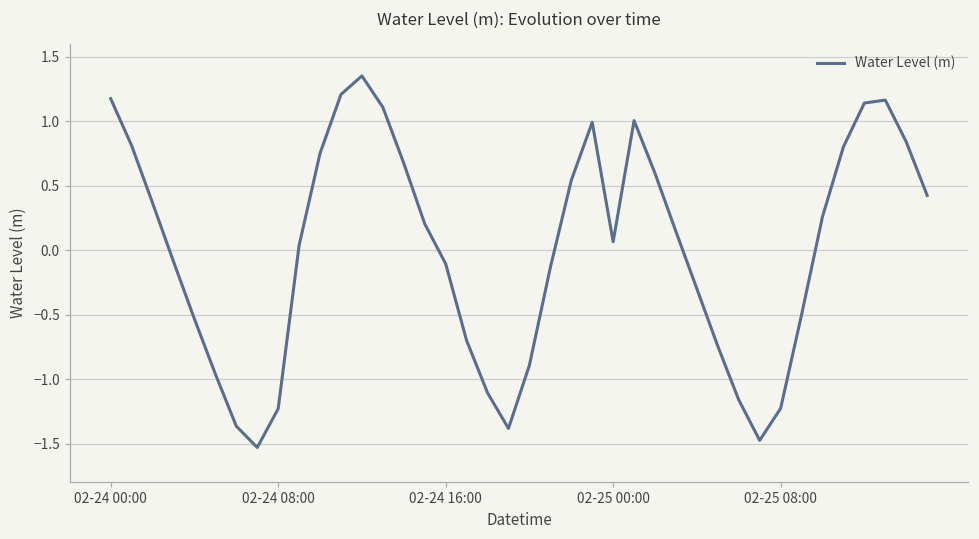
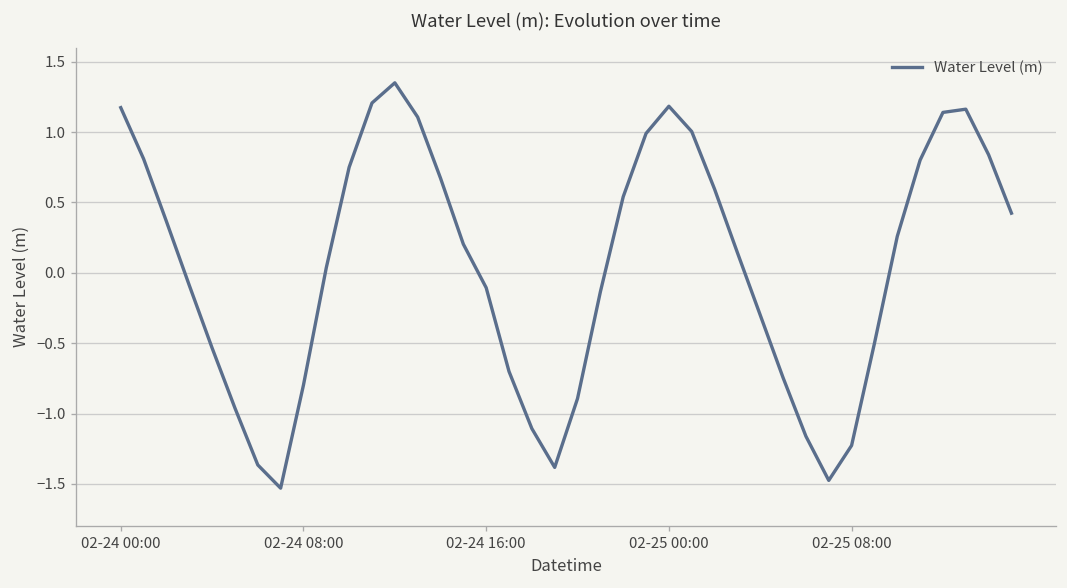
02-24 08:00: -1.23 -> -0.80
02-25 00:00: 0.06 -> 1.18
